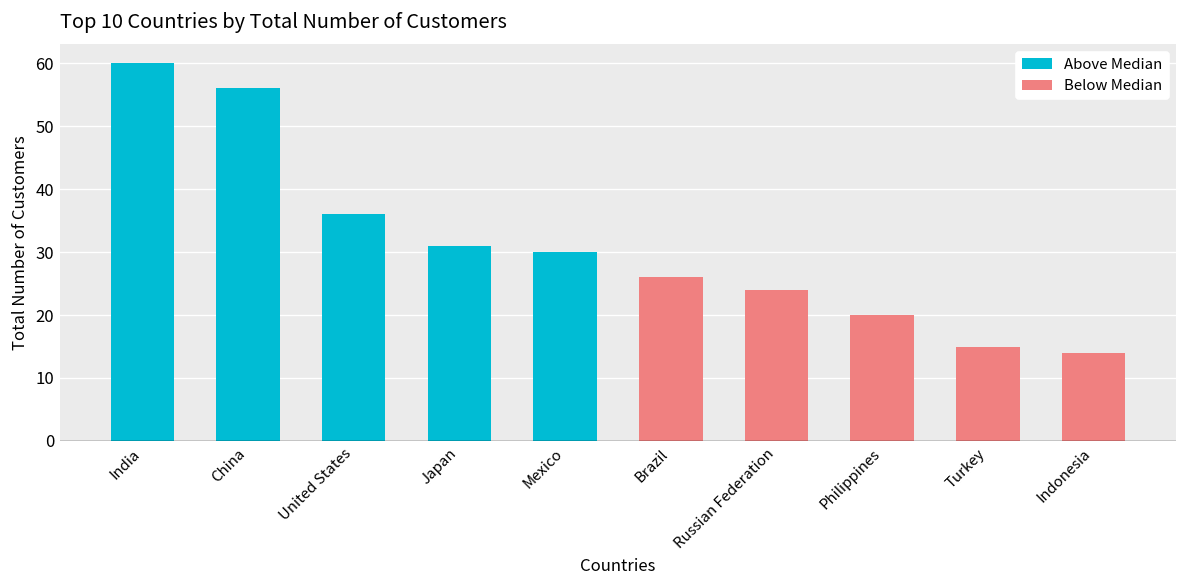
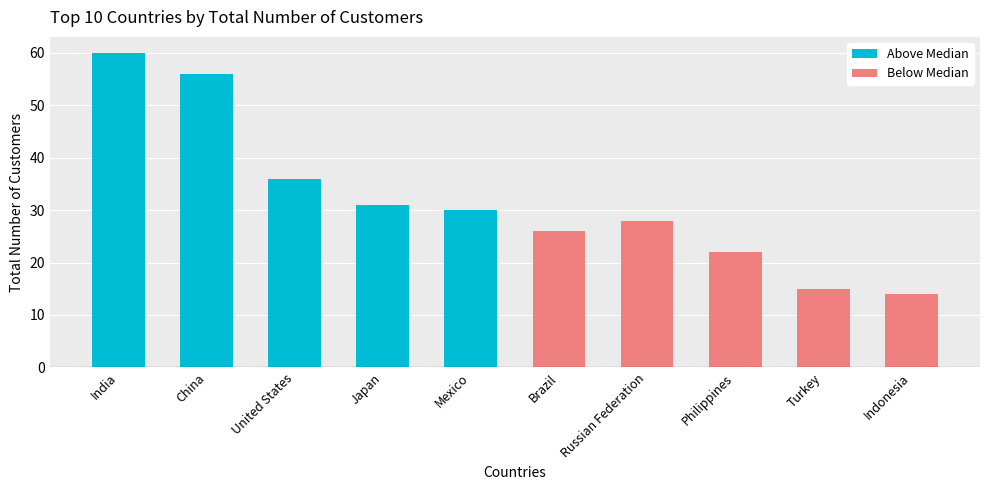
Russian Federation: 24 -> 28
Philippines: 20 -> 22
